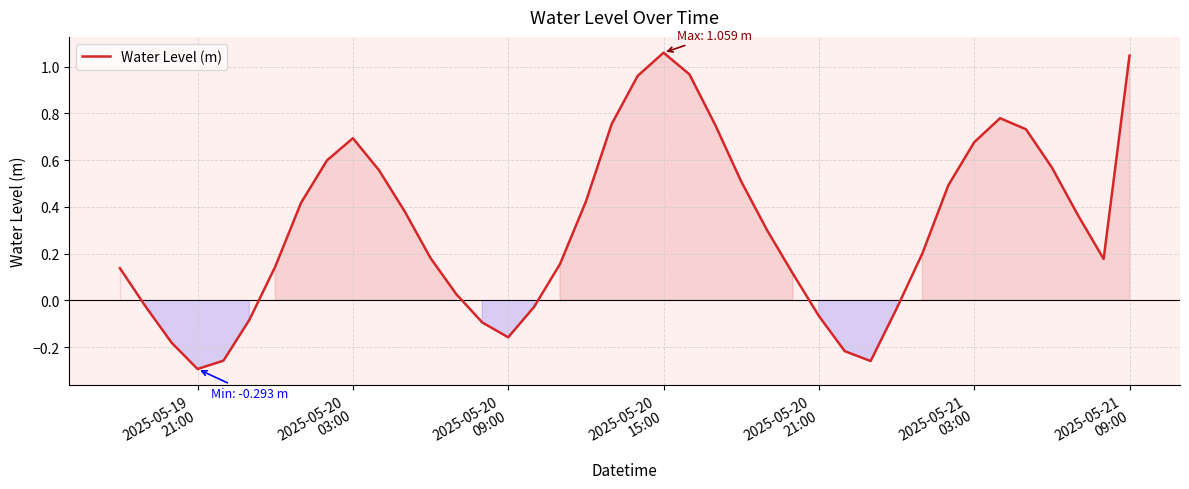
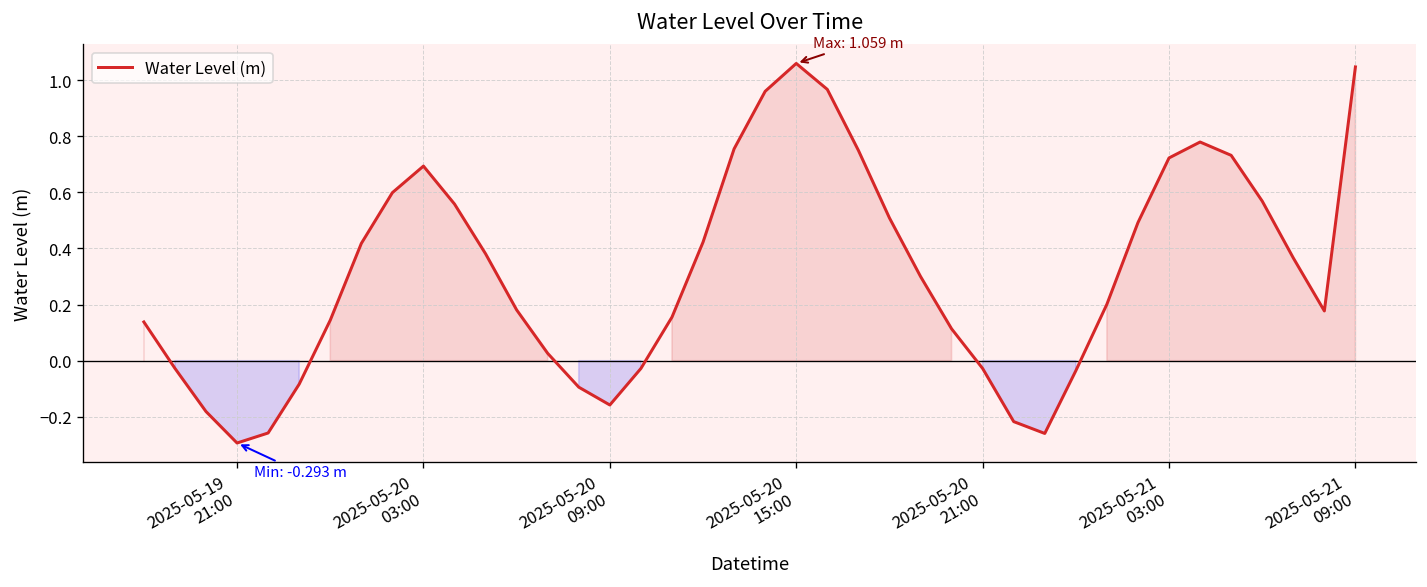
2025-05-20 21:00: -0.07 -> -0.03
2025-05-21 03:00: 0.68 -> 0.72
